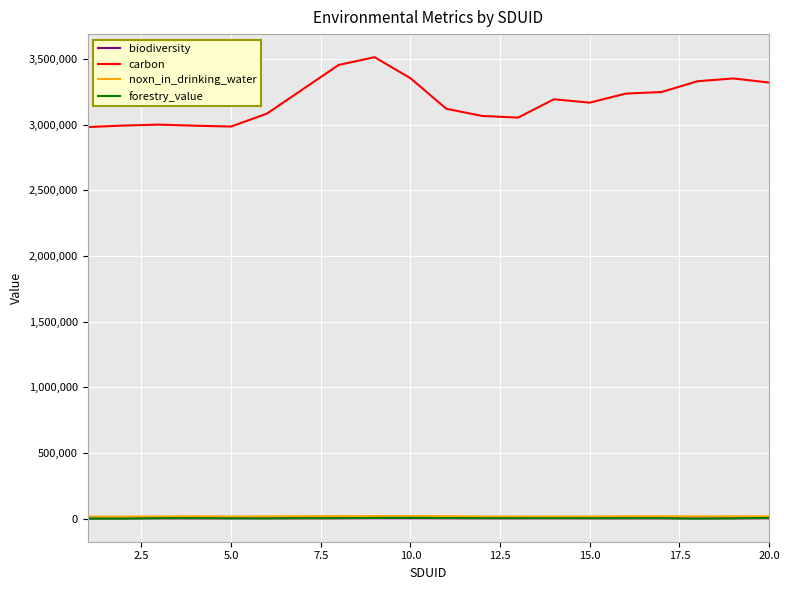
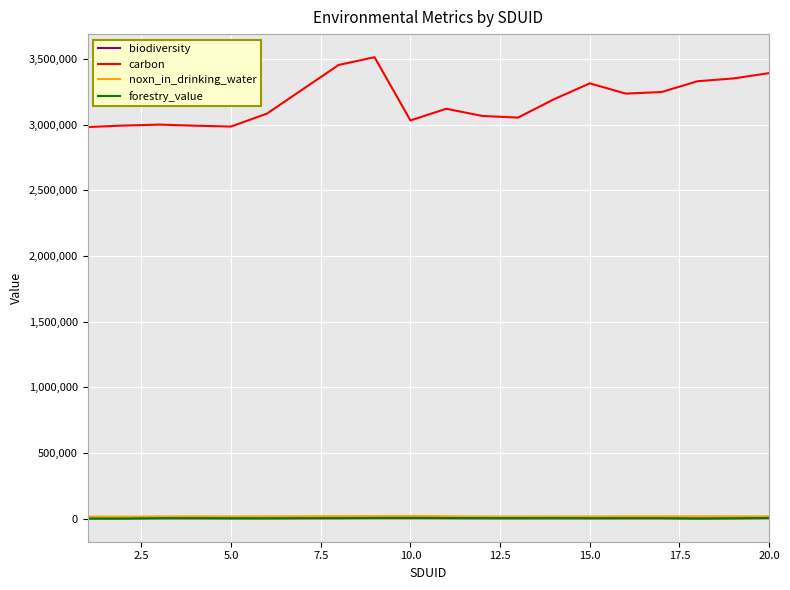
carbon, 10.0: 3,350,000 -> 3,030,000
carbon, 15.0: 3,170,000 -> 3,310,000
carbon, 20.0: 3,320,000 -> 3,390,000
